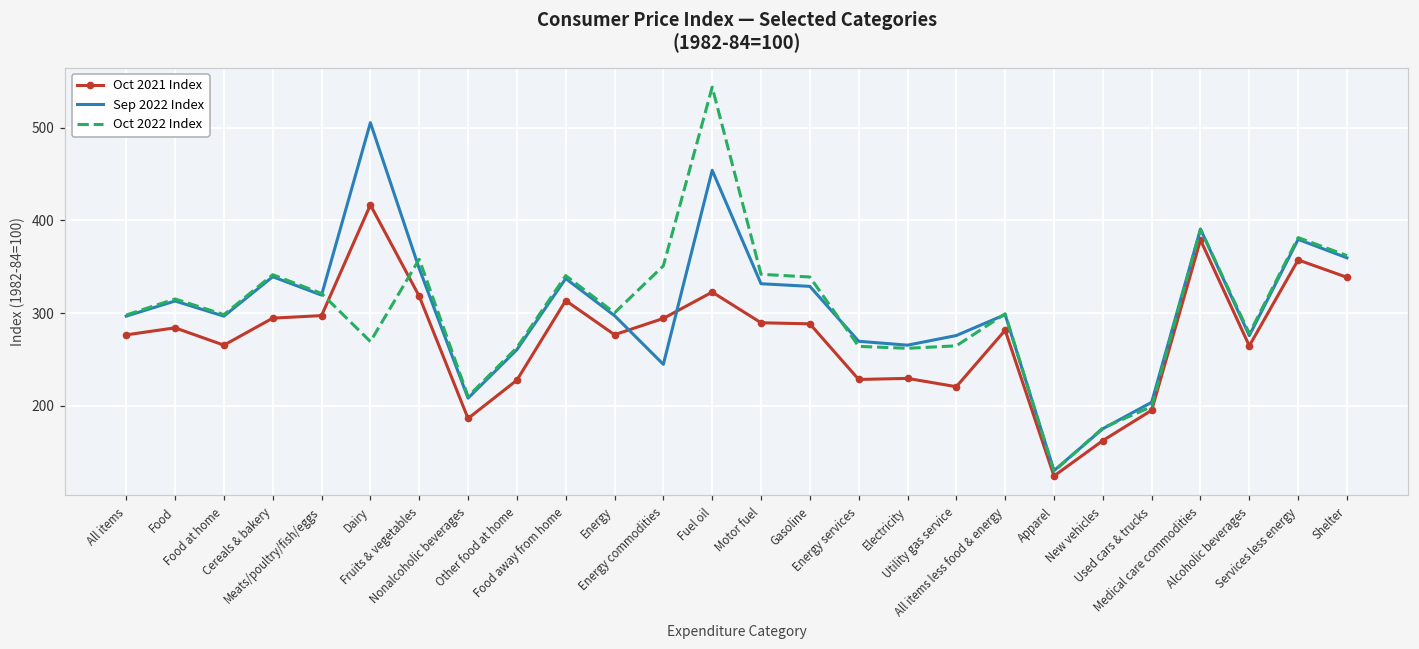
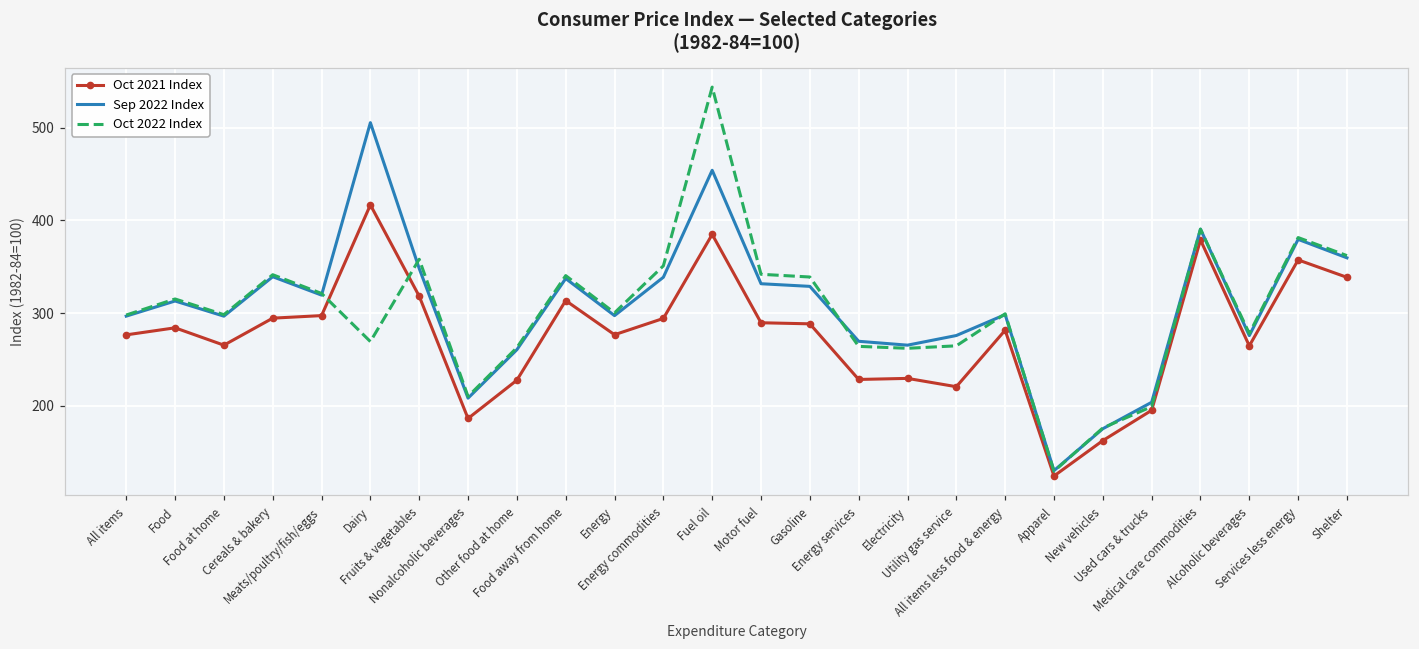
Sep 2022 Index, Energy commodities: 240 -> 340
Oct 2021 Index, Fuel oil: 320 -> 380
